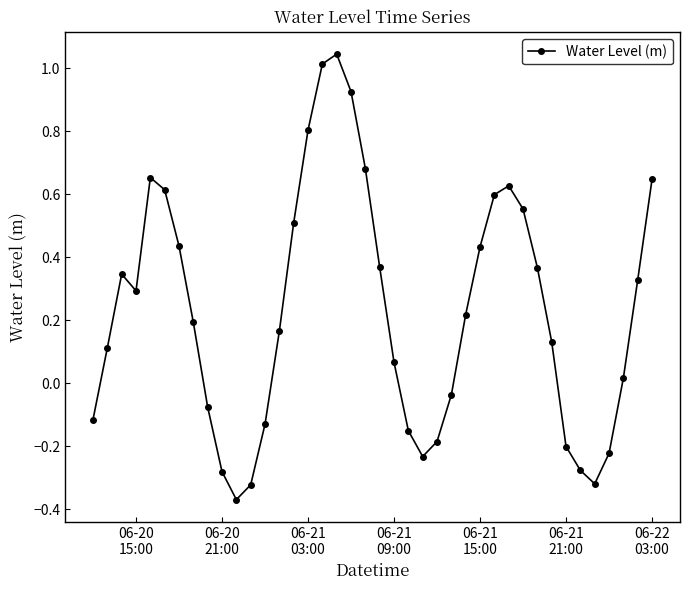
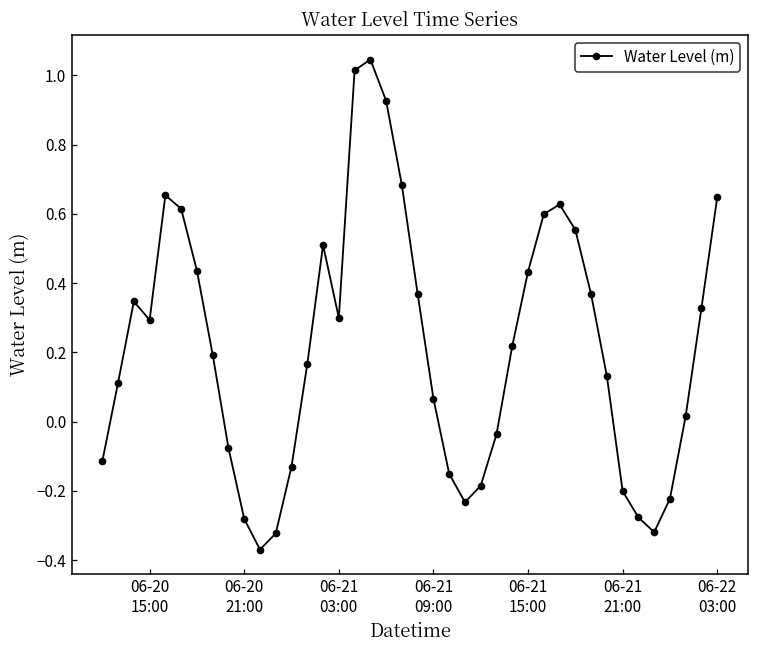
06-21 03:00: 0.80 -> 0.30
